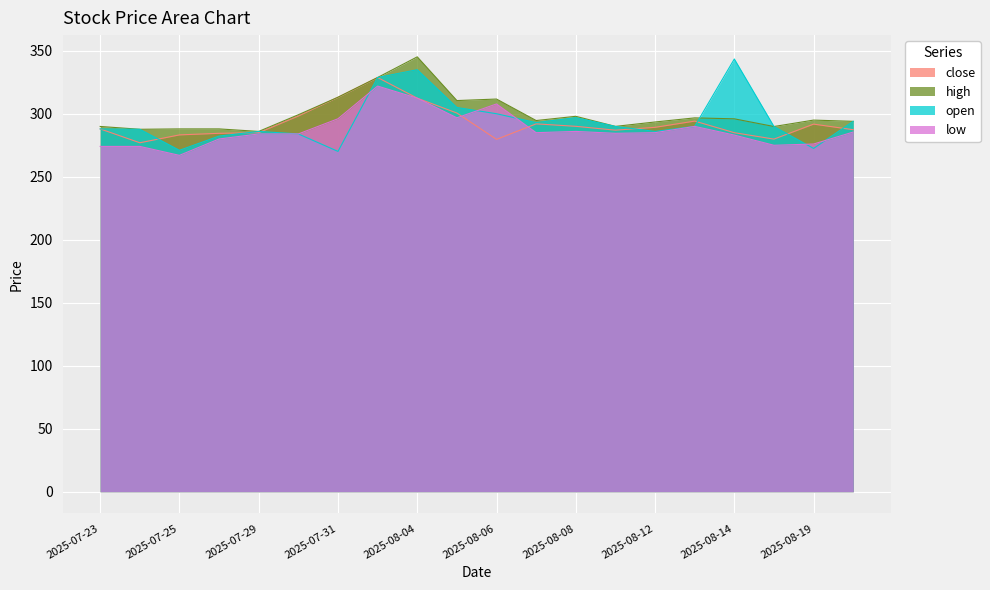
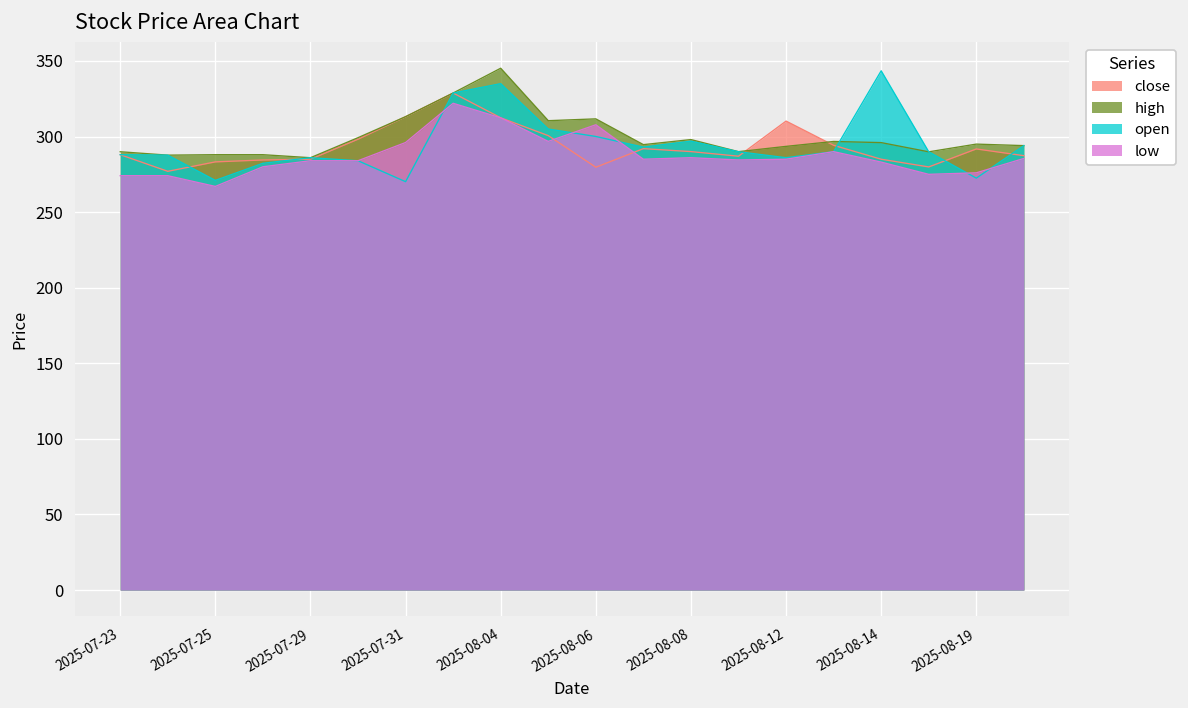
close, 2025-08-12: 289 -> 310
